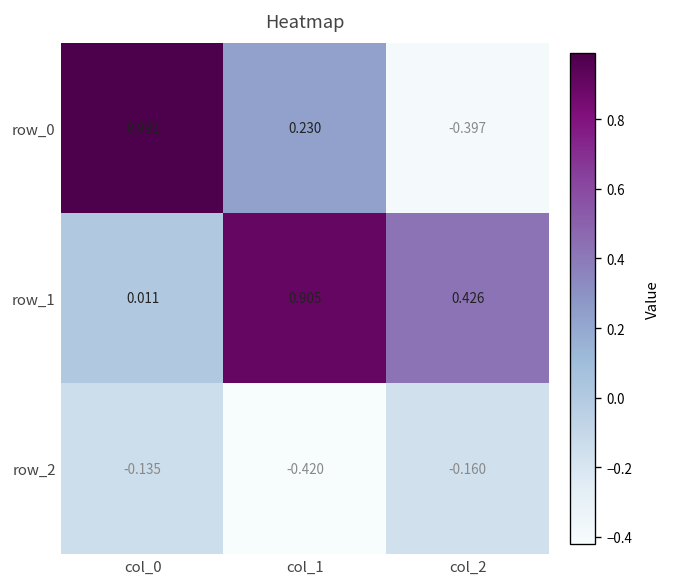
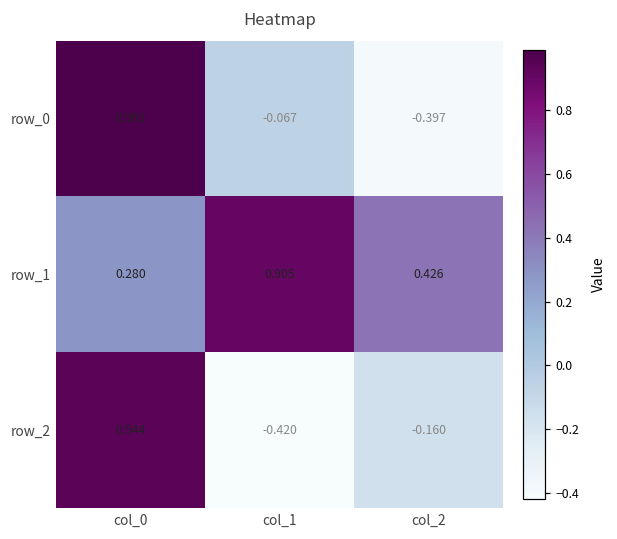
row_0, col_1: 0.230 -> -0.067
row_1, col_0: 0.011 -> 0.280
row_2, col_0: -0.135 -> 0.944
